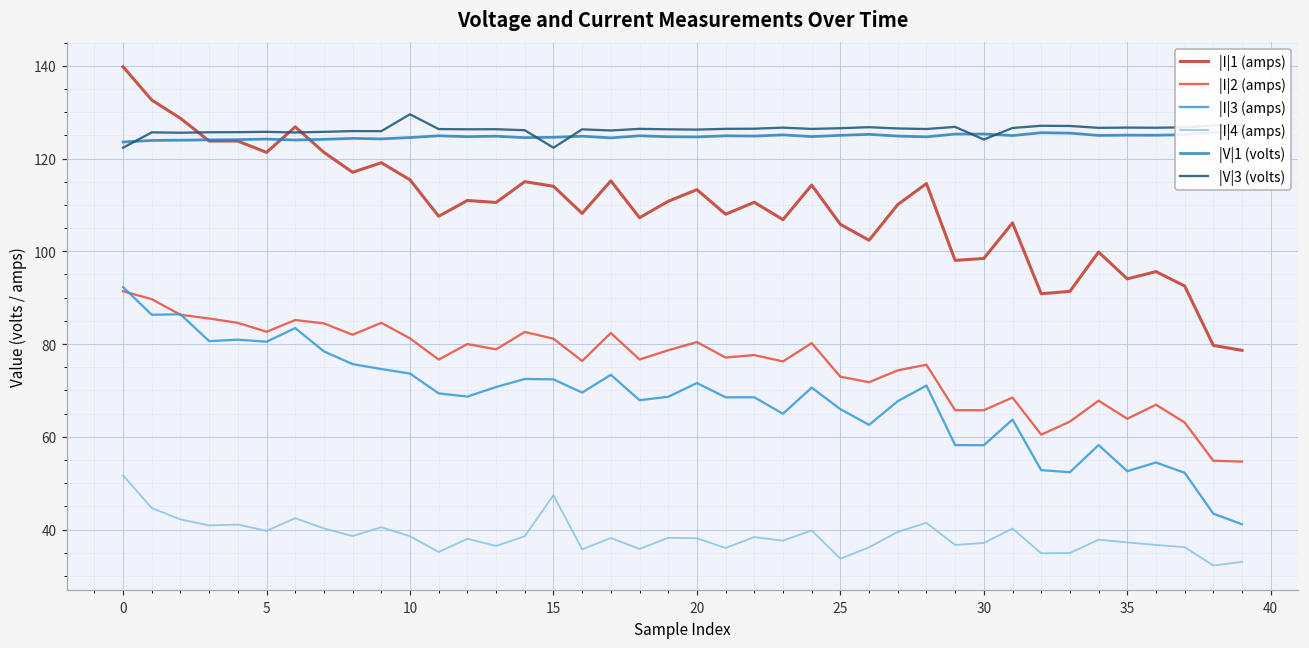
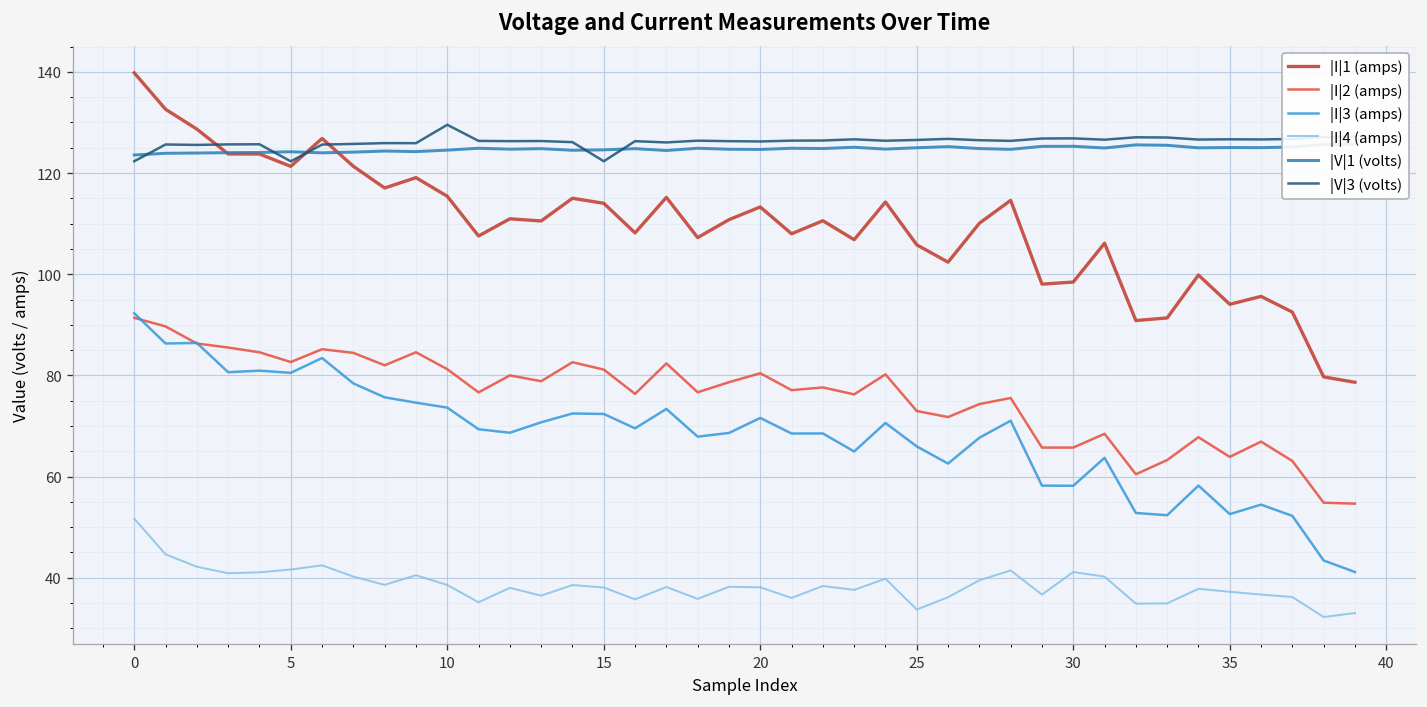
|I|4 (amps), 5: 40 -> 42
|V|3 (volts), 5: 126 -> 122
|I|4 (amps), 15: 47 -> 38
|I|4 (amps), 30: 37 -> 41
|V|3 (volts), 30: 124 -> 127
